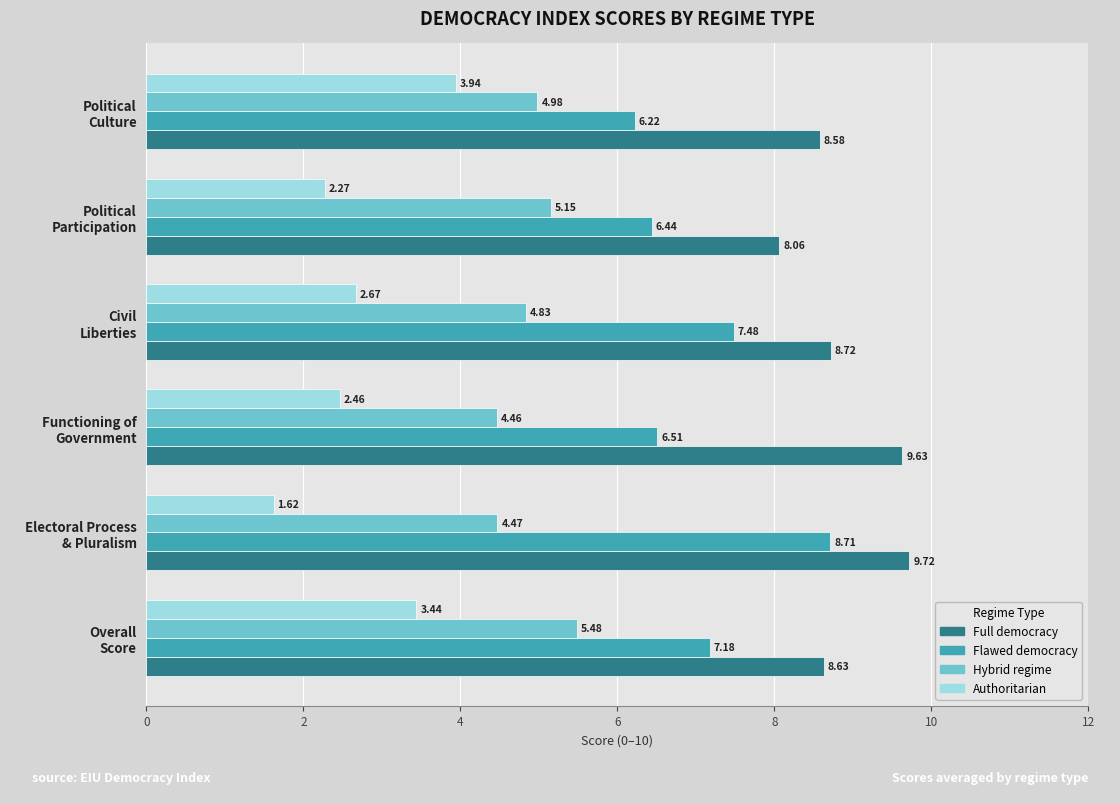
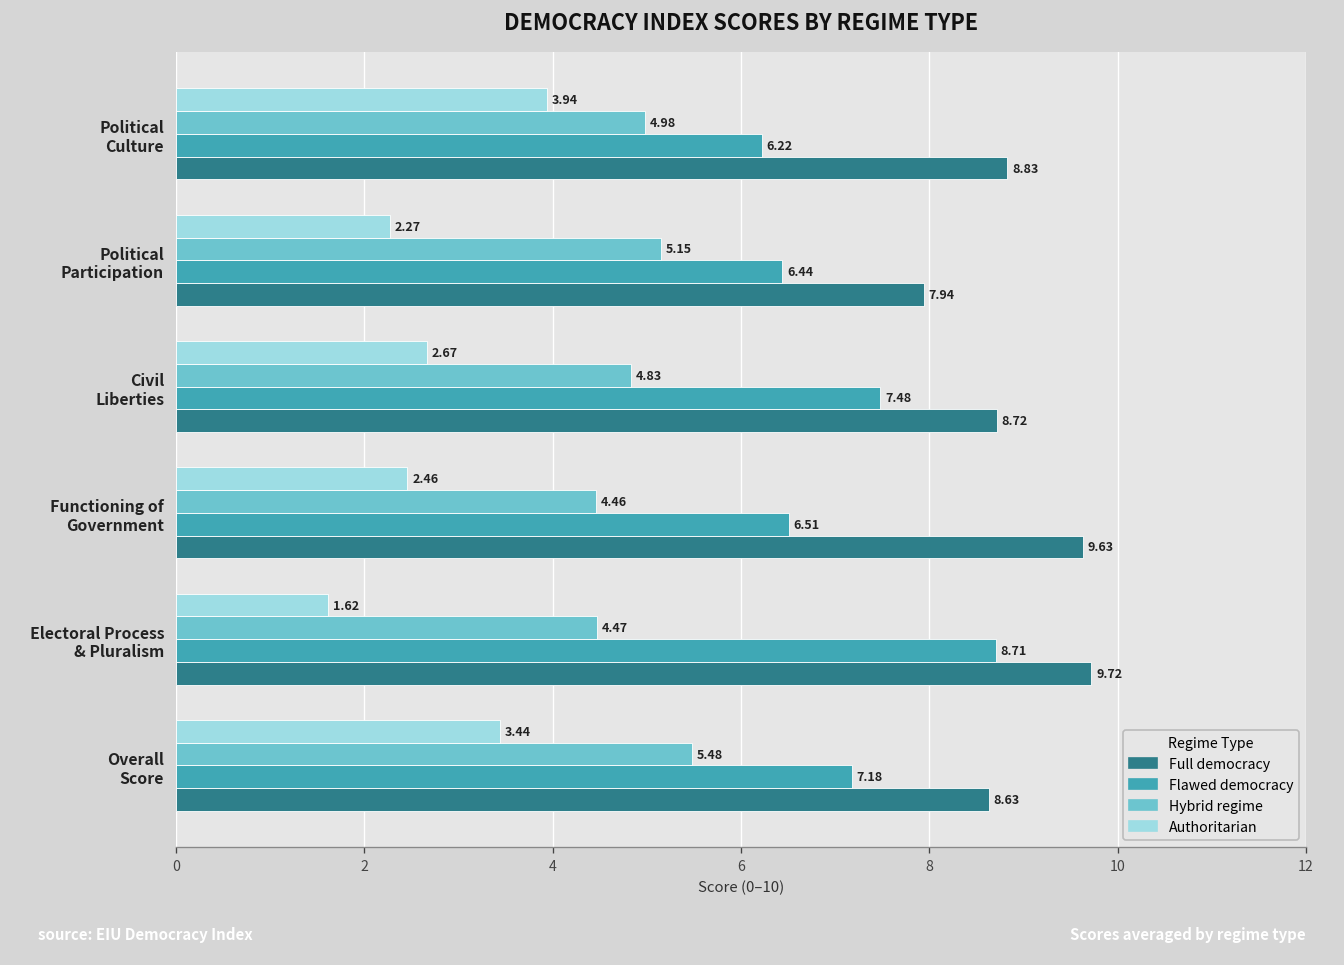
Full democracy, Political Culture: 8.58 -> 8.83
Full democracy, Political Participation: 8.06 -> 7.94
